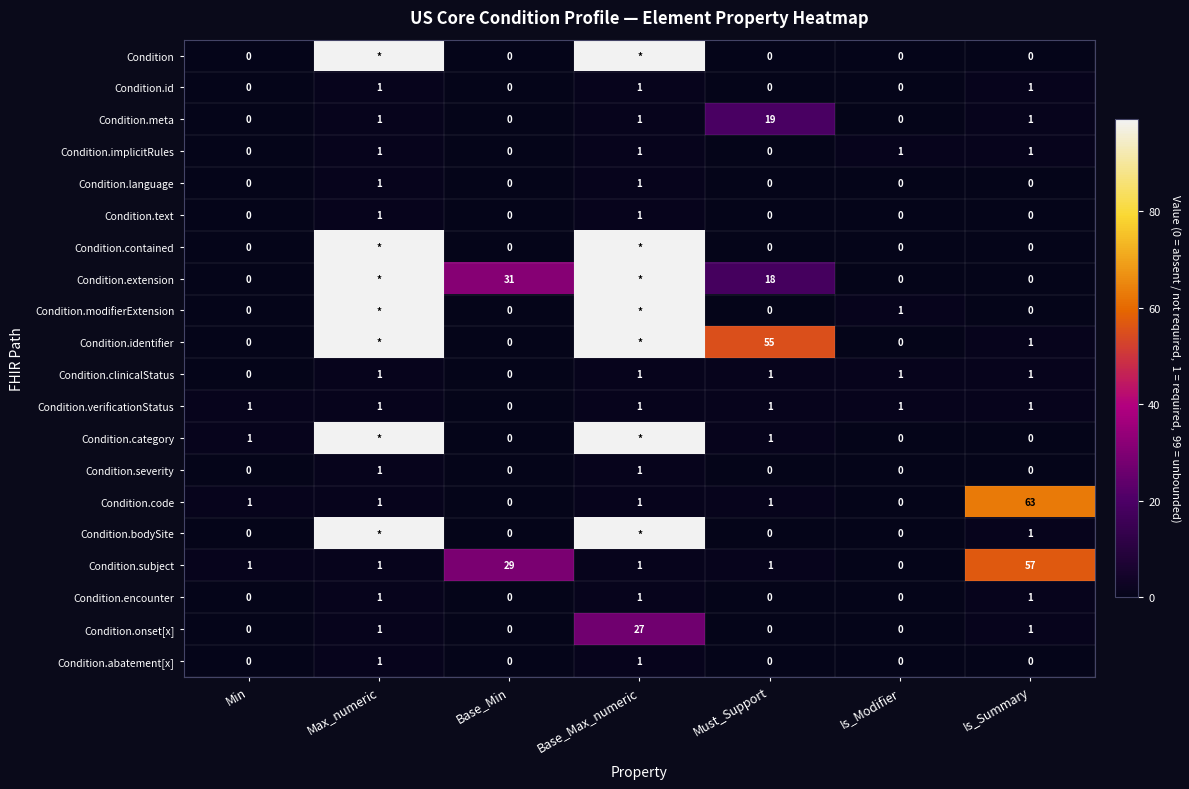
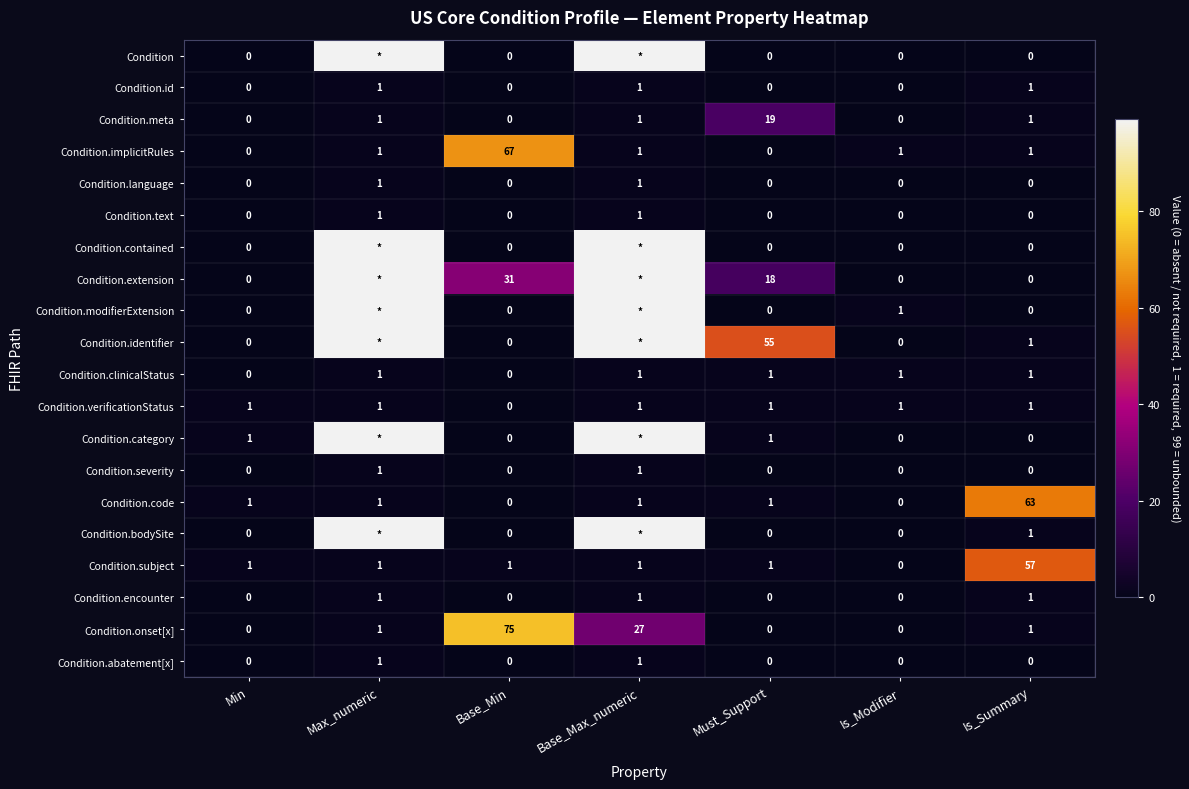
Condition.implicitRules, Base_Min: 0 -> 67
Condition.subject, Base_Min: 29 -> 1
Condition.onset[x], Base_Min: 0 -> 75
